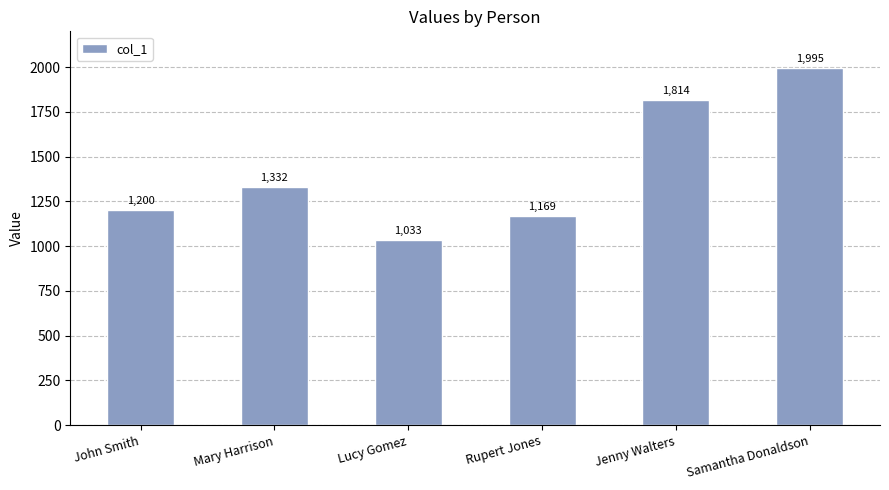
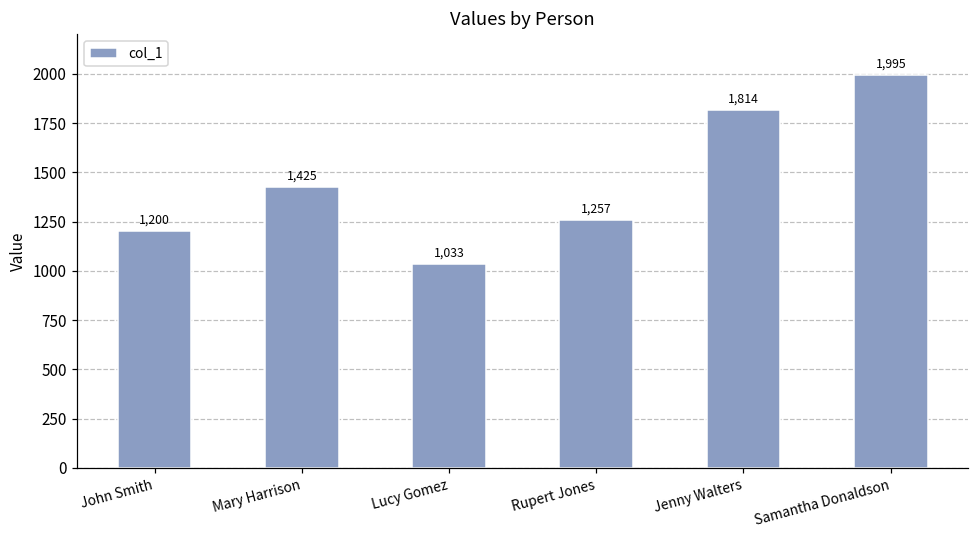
Mary Harrison: 1,332 -> 1,425
Rupert Jones: 1,169 -> 1,257
